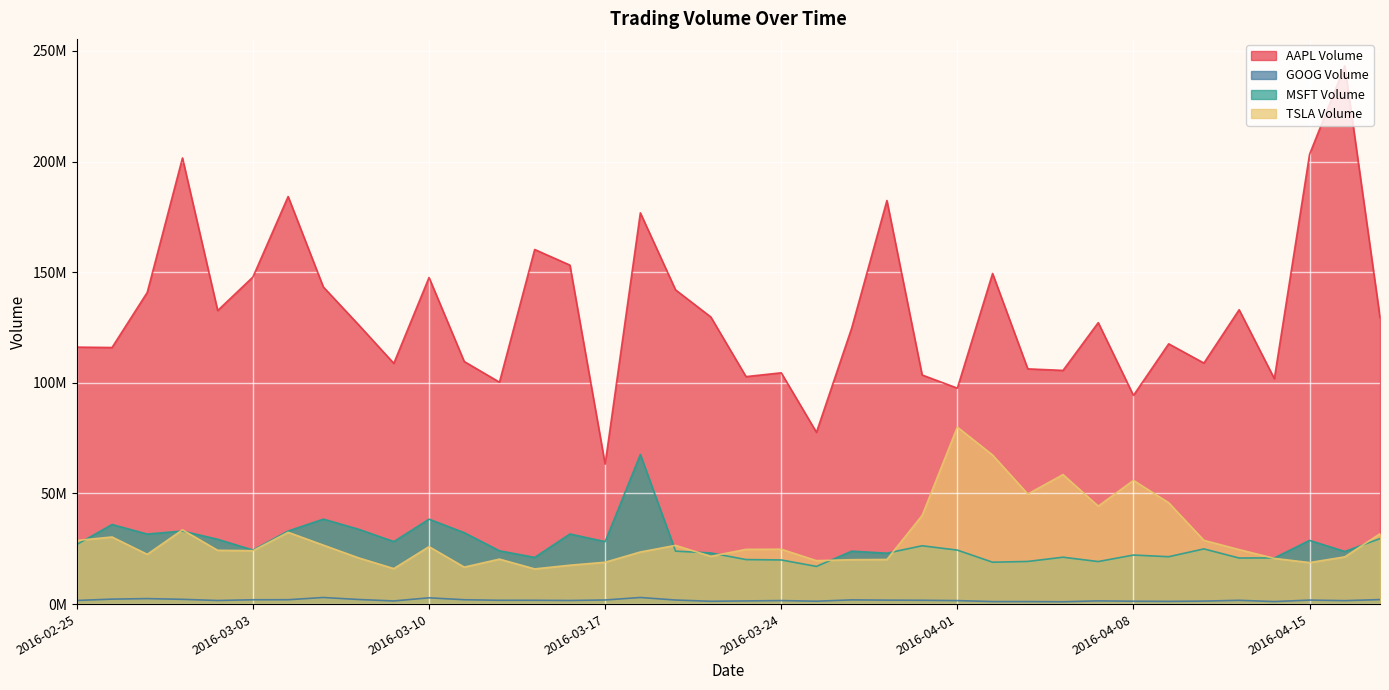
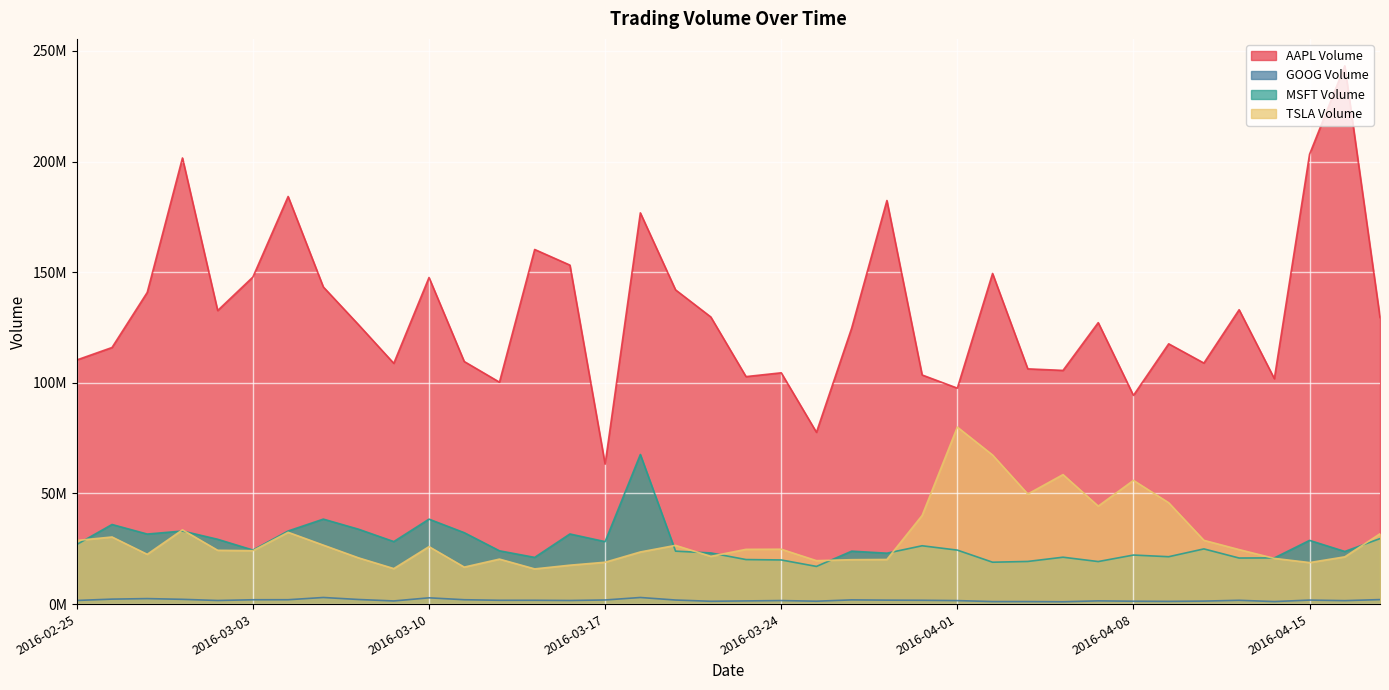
AAPL Volume, 2016-02-25: 116000000 -> 110000000
